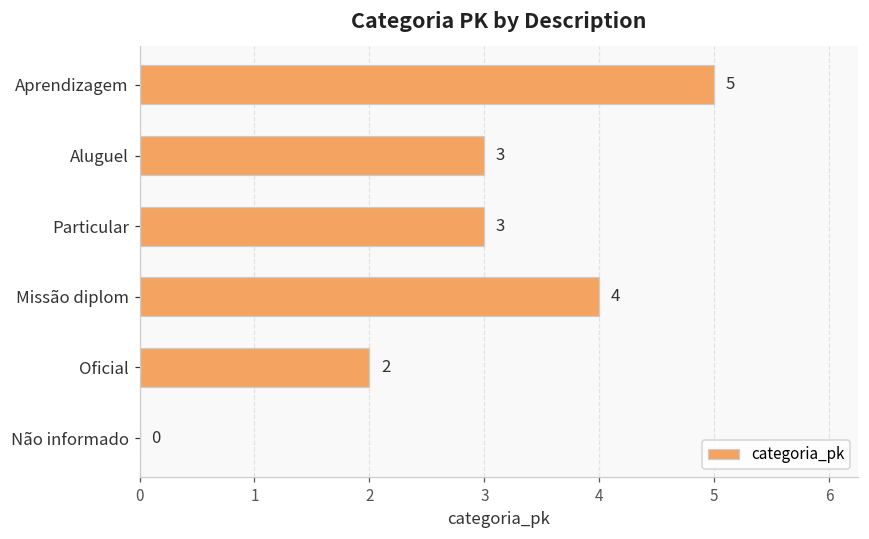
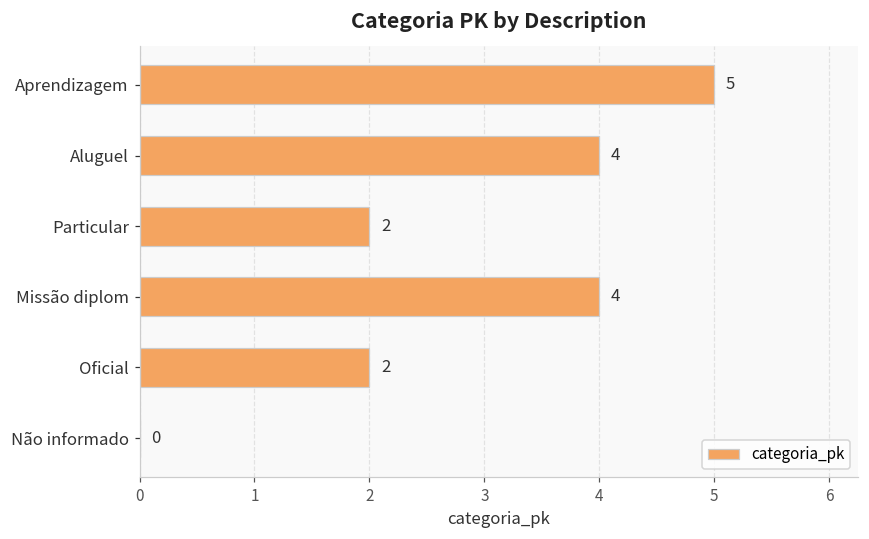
Aluguel: 3 -> 4
Particular: 3 -> 2
